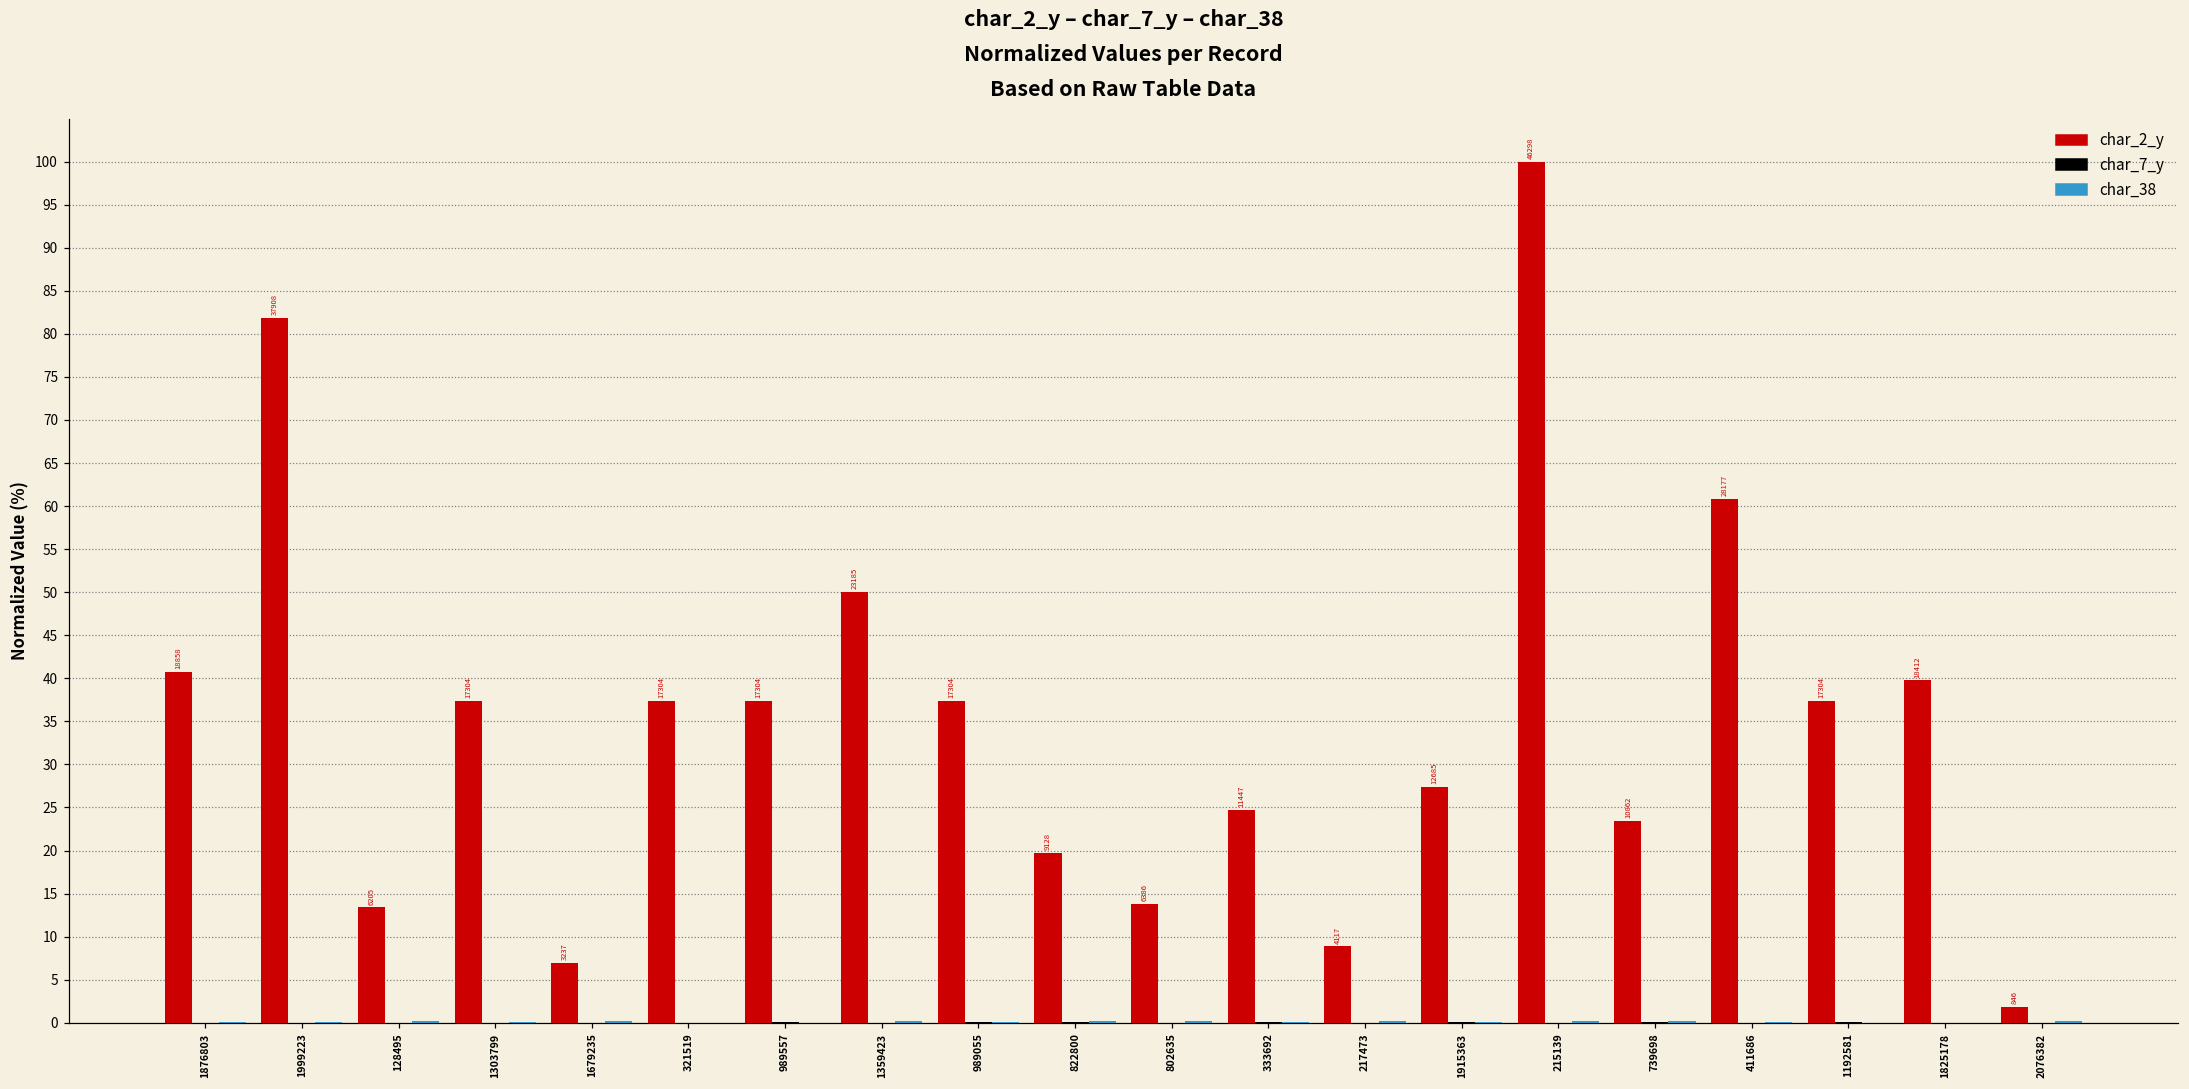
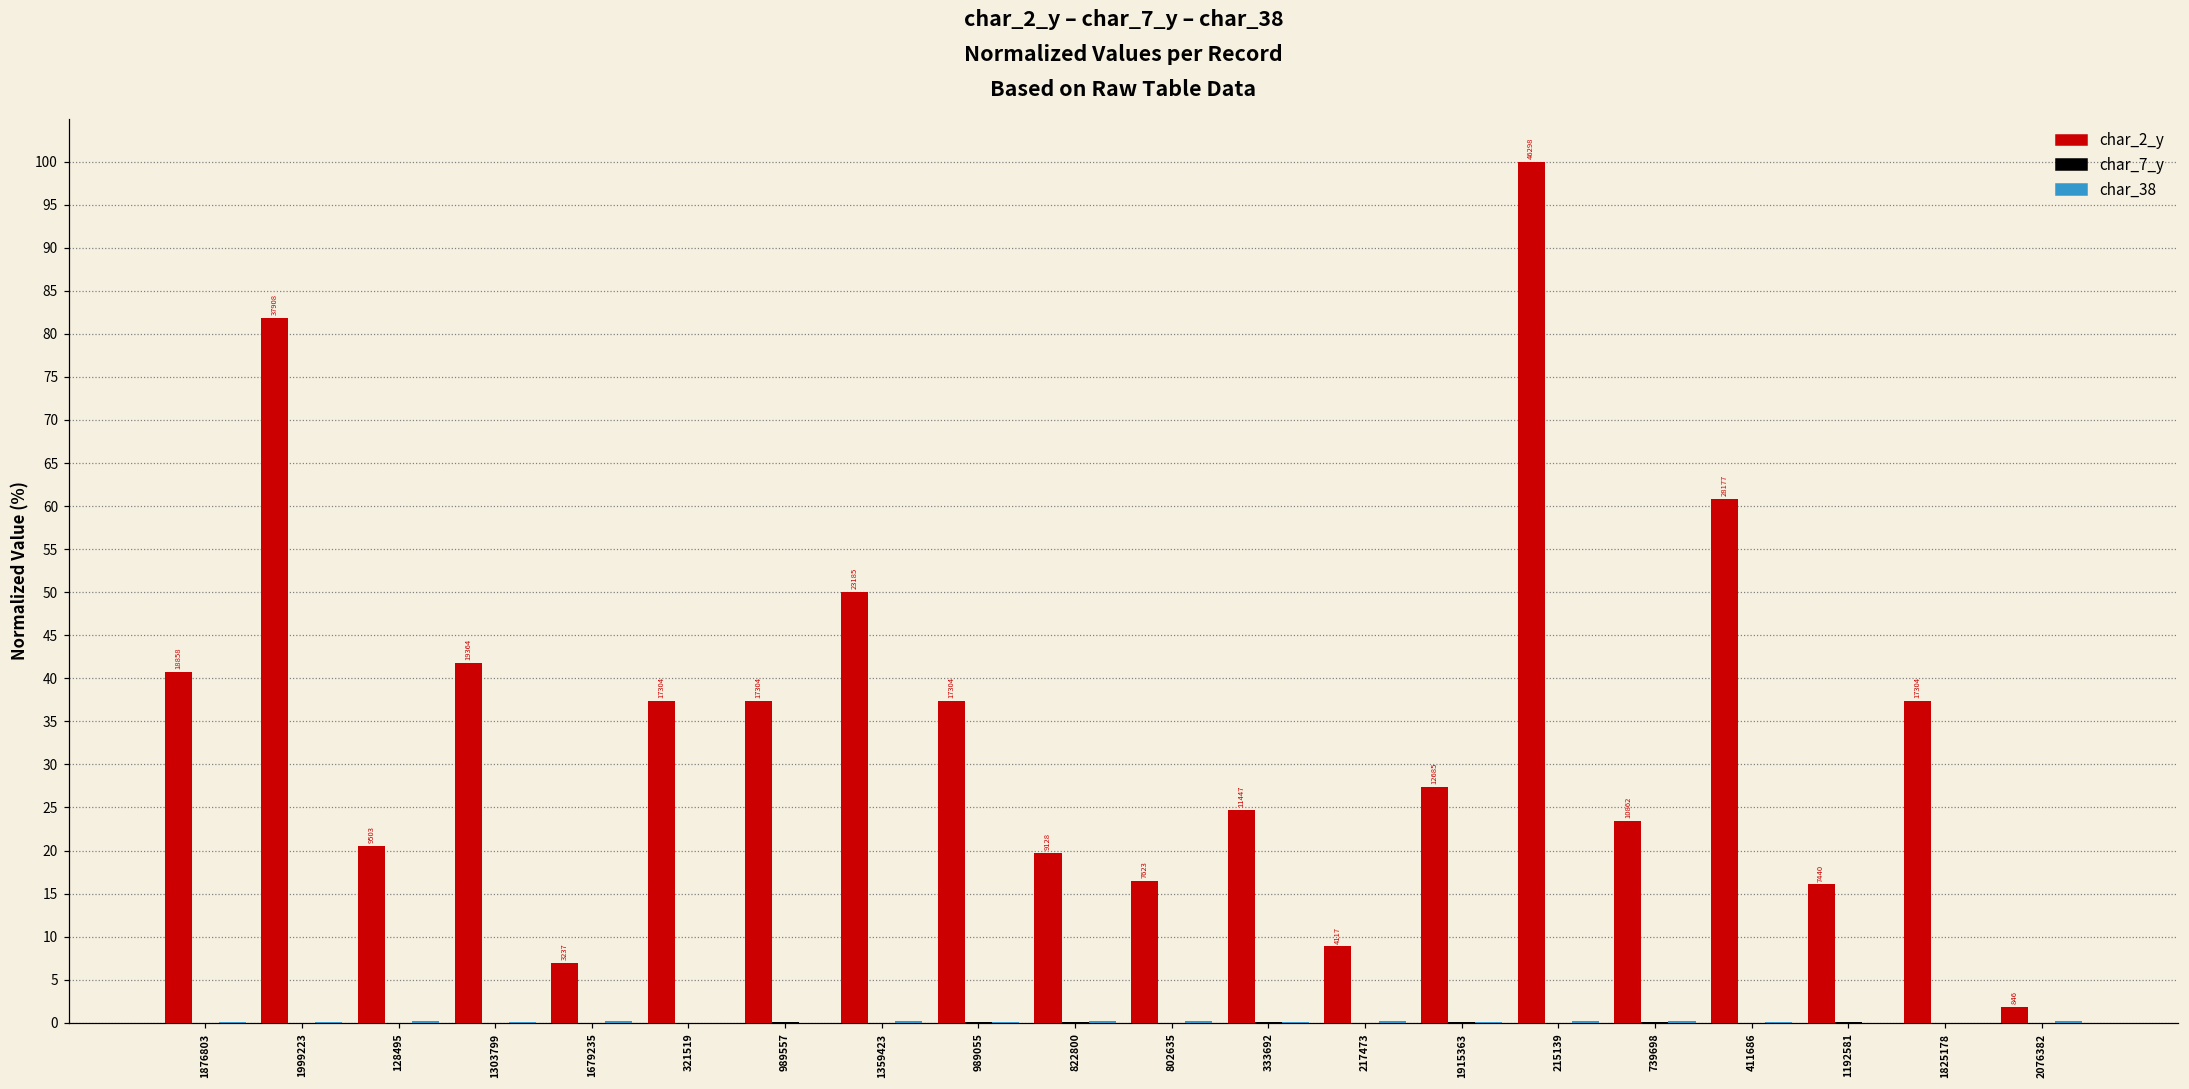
char_2_y, 128495: 6205 -> 9503
char_2_y, 1303799: 17304 -> 19364
char_2_y, 802635: 6386 -> 7623
char_2_y, 1192581: 17304 -> 7440
char_2_y, 1825178: 18412 -> 17304
